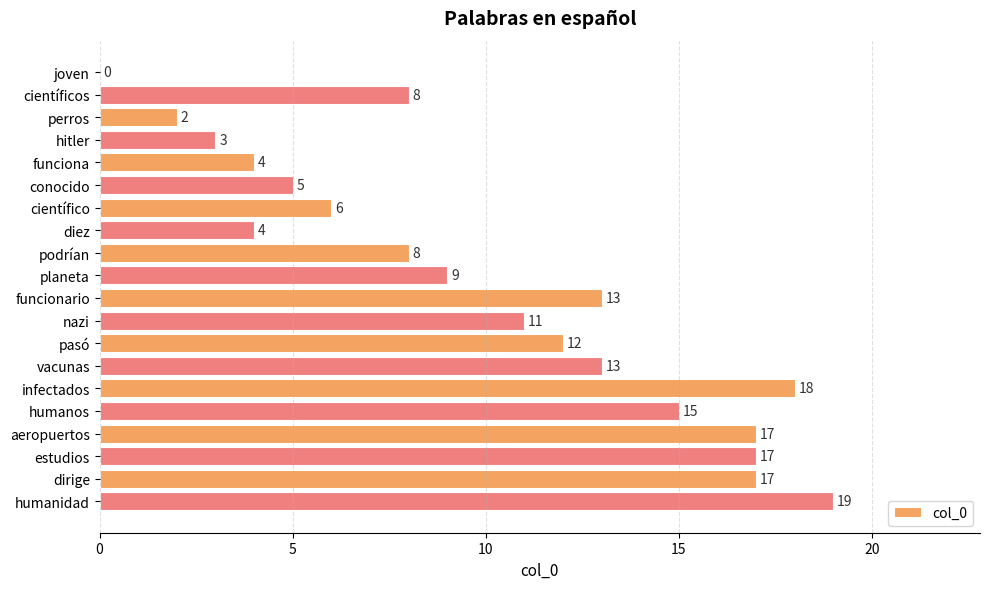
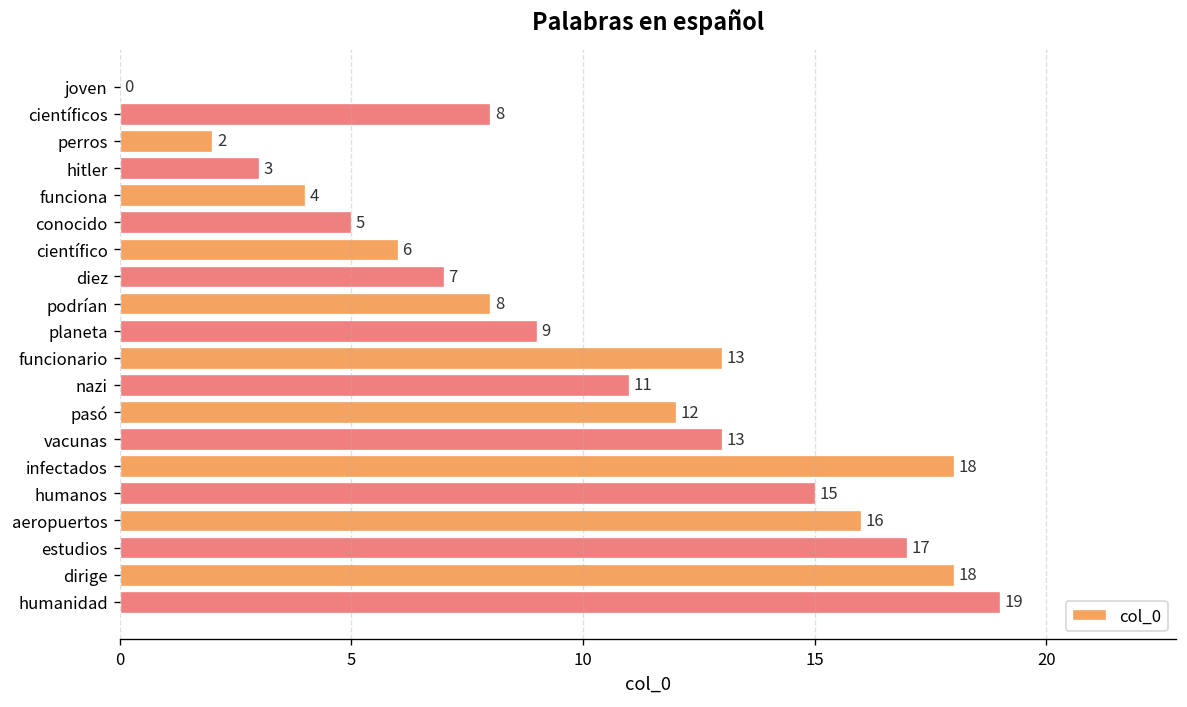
diez: 4 -> 7
aeropuertos: 17 -> 16
dirige: 17 -> 18
